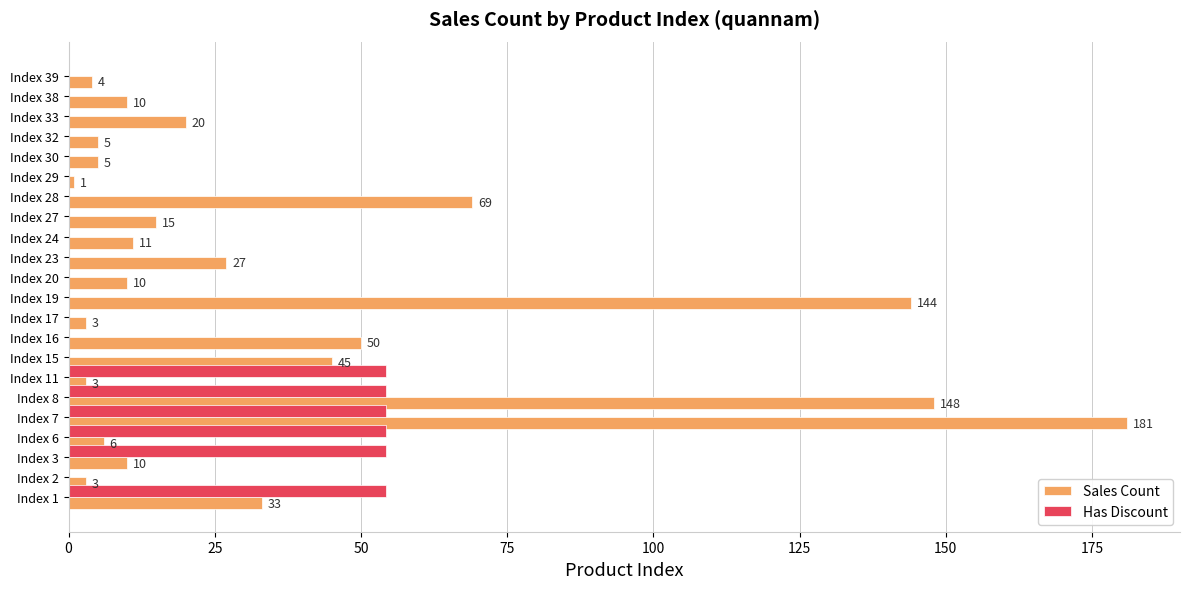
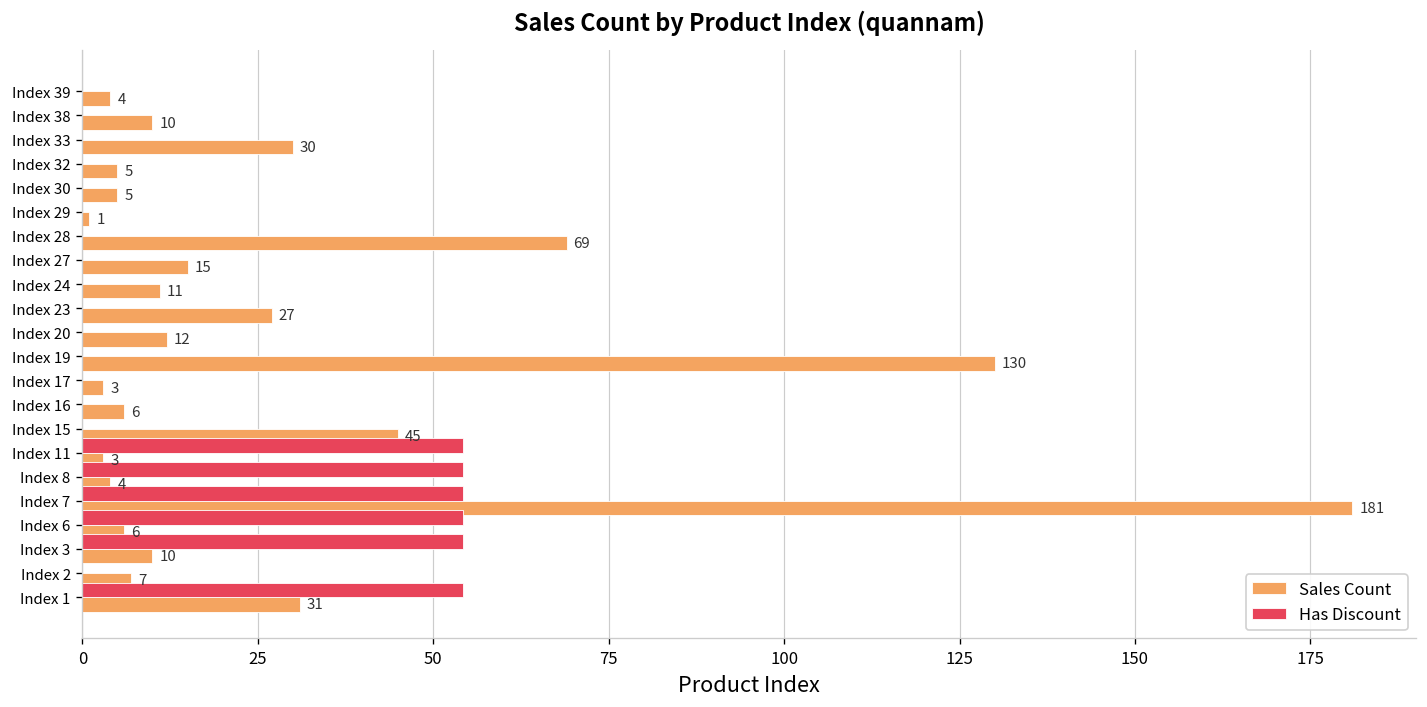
Sales Count, Index 33: 20 -> 30
Sales Count, Index 20: 10 -> 12
Sales Count, Index 19: 144 -> 130
Sales Count, Index 16: 50 -> 6
Sales Count, Index 8: 148 -> 4
Sales Count, Index 2: 3 -> 7
Sales Count, Index 1: 33 -> 31
